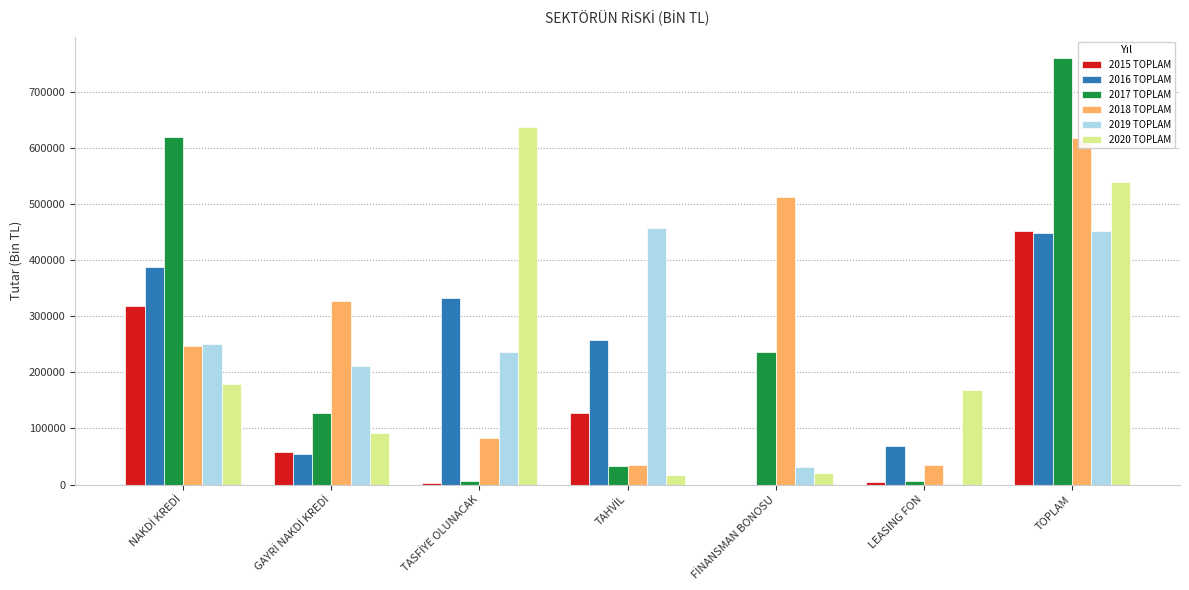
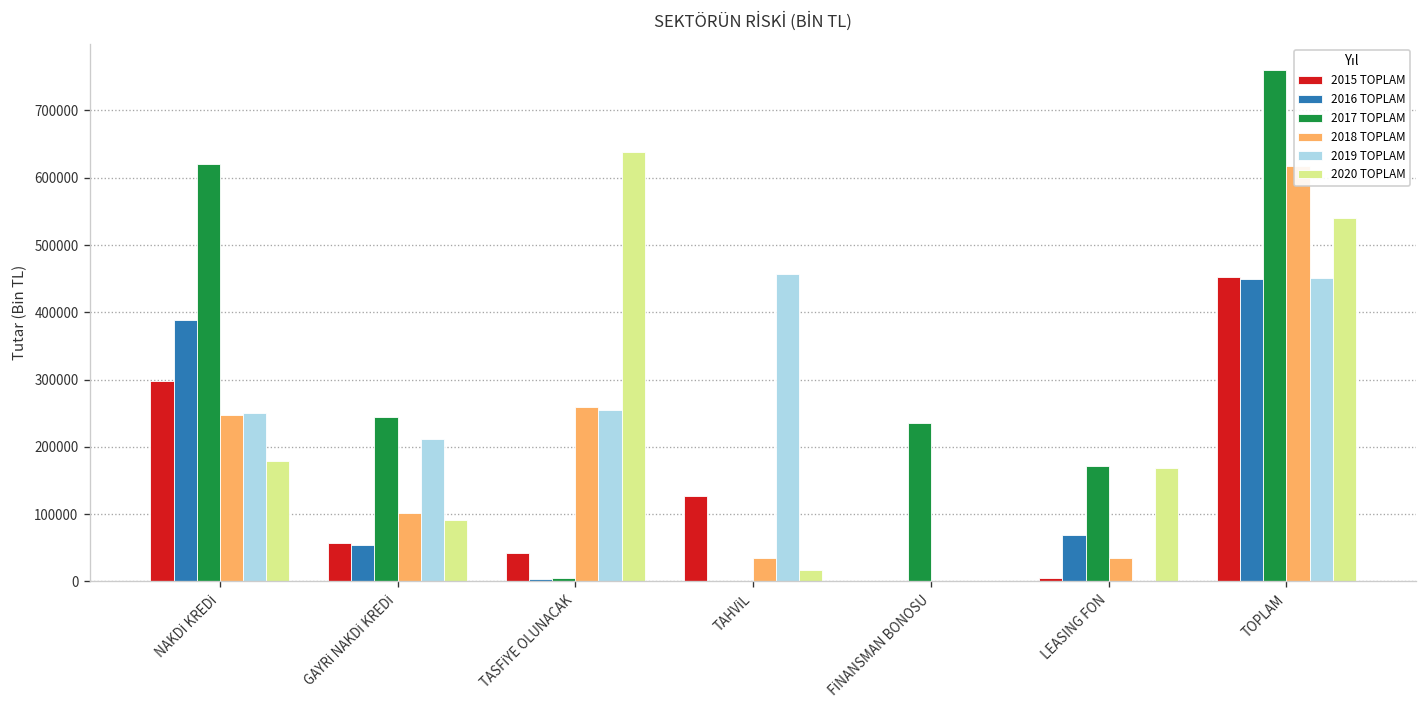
2015 TOPLAM, NAKDİ KREDİ: 320000 -> 300000
2017 TOPLAM, GAYRİ NAKDİ KREDİ: 130000 -> 240000
2018 TOPLAM, GAYRİ NAKDİ KREDİ: 330000 -> 100000
2015 TOPLAM, TASFİYE OLUNACAK: 0 -> 40000
2016 TOPLAM, TASFİYE OLUNACAK: 330000 -> 0
2018 TOPLAM, TASFİYE OLUNACAK: 80000 -> 260000
2019 TOPLAM, TASFİYE OLUNACAK: 240000 -> 250000
2016 TOPLAM, TAHVİL: 260000 -> 0
2017 TOPLAM, TAHVİL: 30000 -> 0
2018 TOPLAM, FİNANSMAN BONOSU: 510000 -> 0
2019 TOPLAM, FİNANSMAN BONOSU: 30000 -> 0
2020 TOPLAM, FİNANSMAN BONOSU: 20000 -> 0
2017 TOPLAM, LEASING FON: 10000 -> 170000
